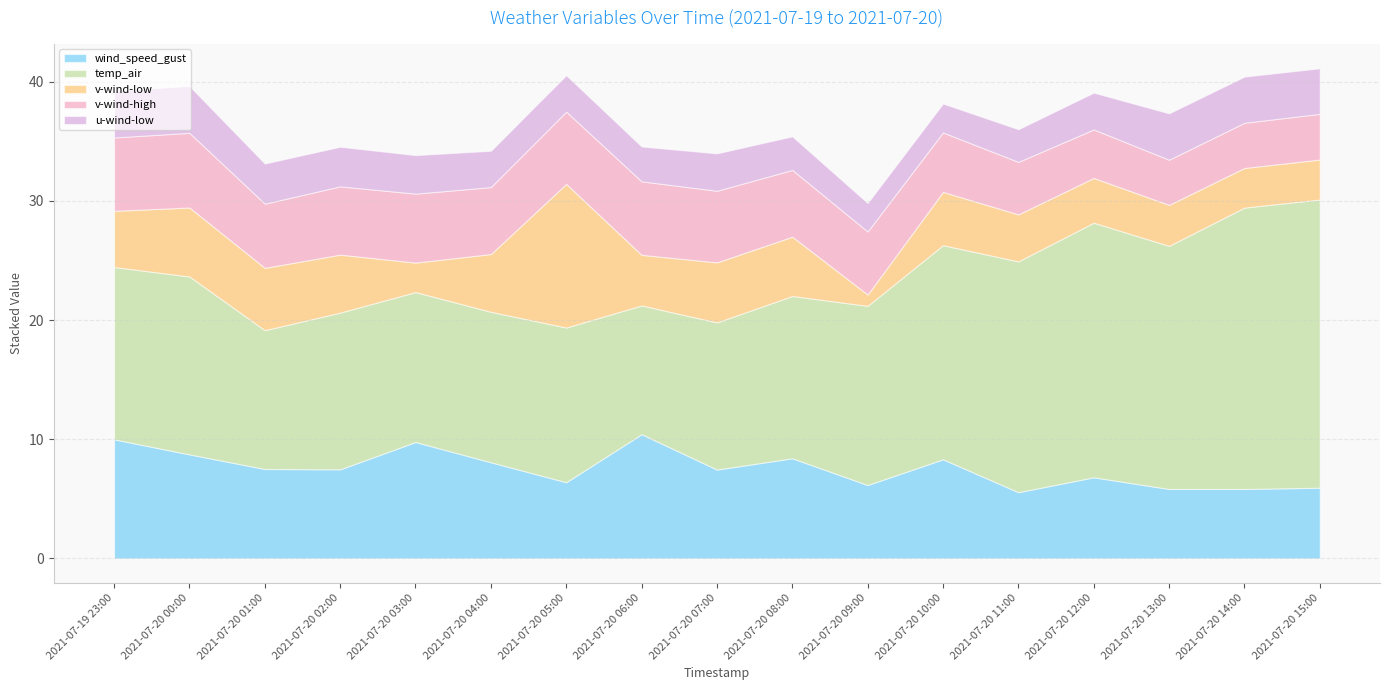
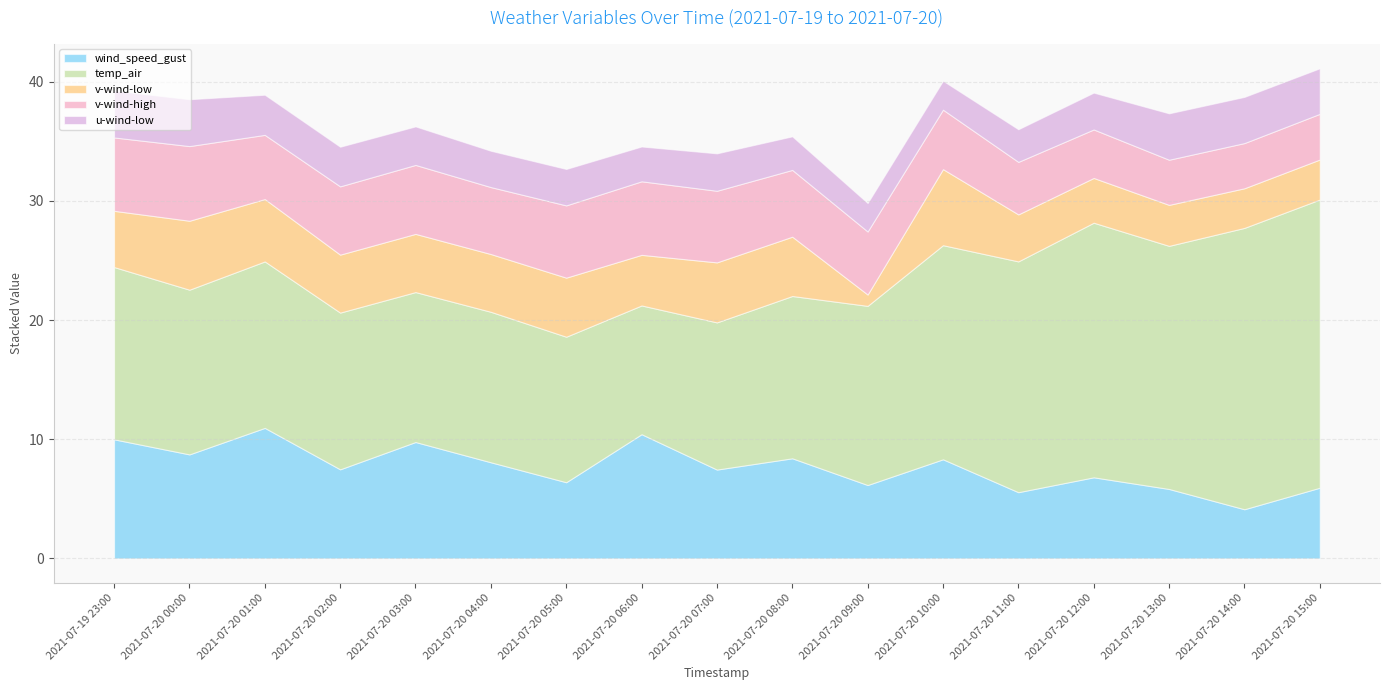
temp_air, 2021-07-20 00:00: 14.9 -> 13.8
wind_speed_gust, 2021-07-20 01:00: 7.5 -> 11.0
temp_air, 2021-07-20 01:00: 11.7 -> 14.0
v-wind-low, 2021-07-20 03:00: 2.5 -> 4.9
temp_air, 2021-07-20 05:00: 13.0 -> 12.2
v-wind-low, 2021-07-20 05:00: 12.1 -> 5.0
v-wind-low, 2021-07-20 10:00: 4.5 -> 6.4
wind_speed_gust, 2021-07-20 14:00: 5.8 -> 4.1
